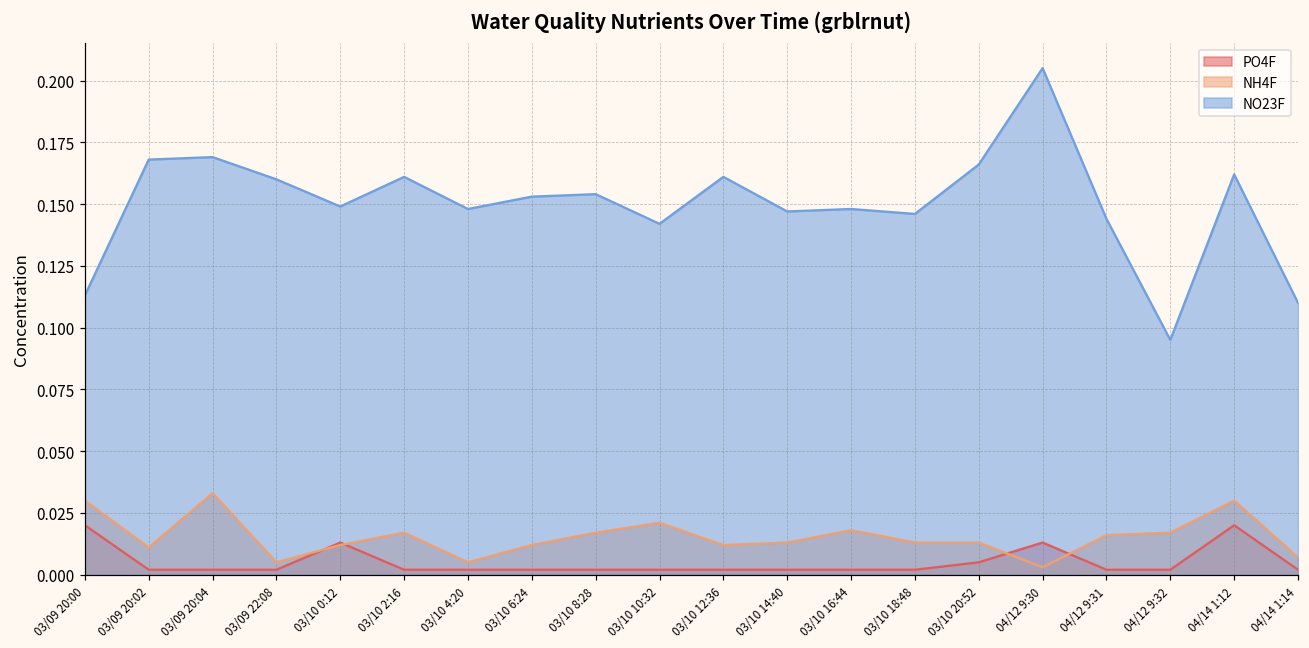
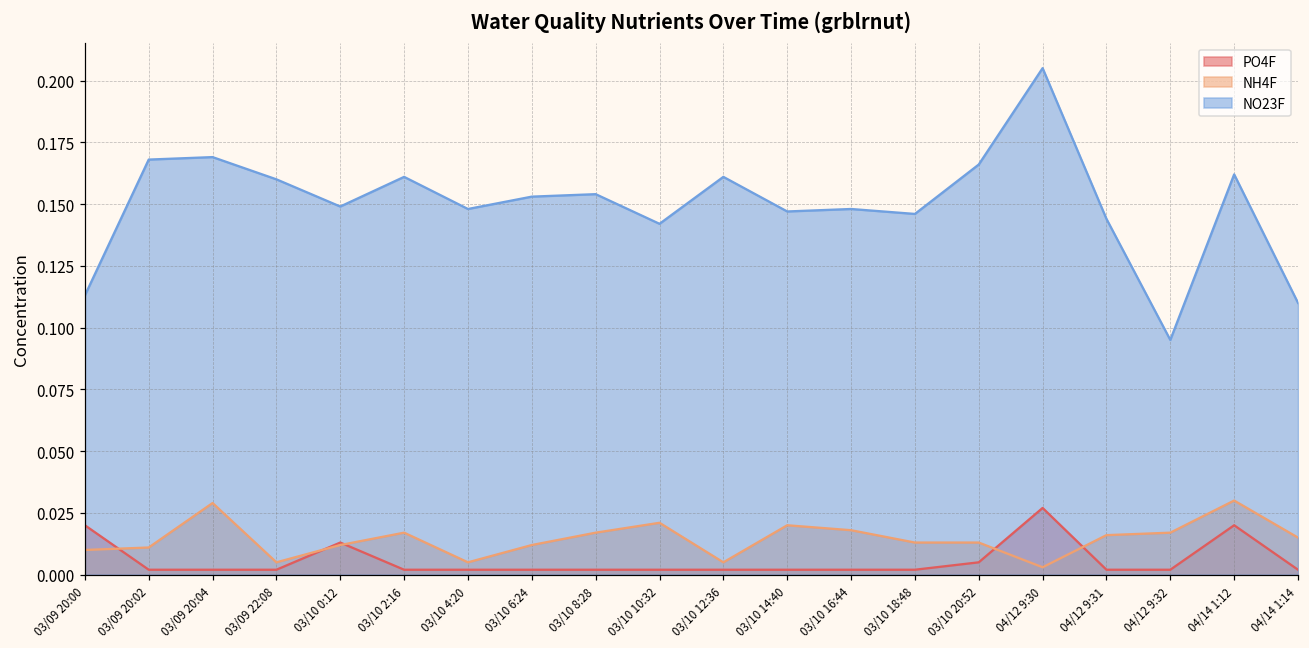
NH4F, 03/09 20:00: 0.03 -> 0.01
NH4F, 03/09 20:04: 0.033 -> 0.029
NH4F, 03/10 12:36: 0.012 -> 0.005
NH4F, 03/10 14:40: 0.013 -> 0.020
PO4F, 04/12 9:30: 0.013 -> 0.027
NH4F, 04/14 1:14: 0.007 -> 0.015
